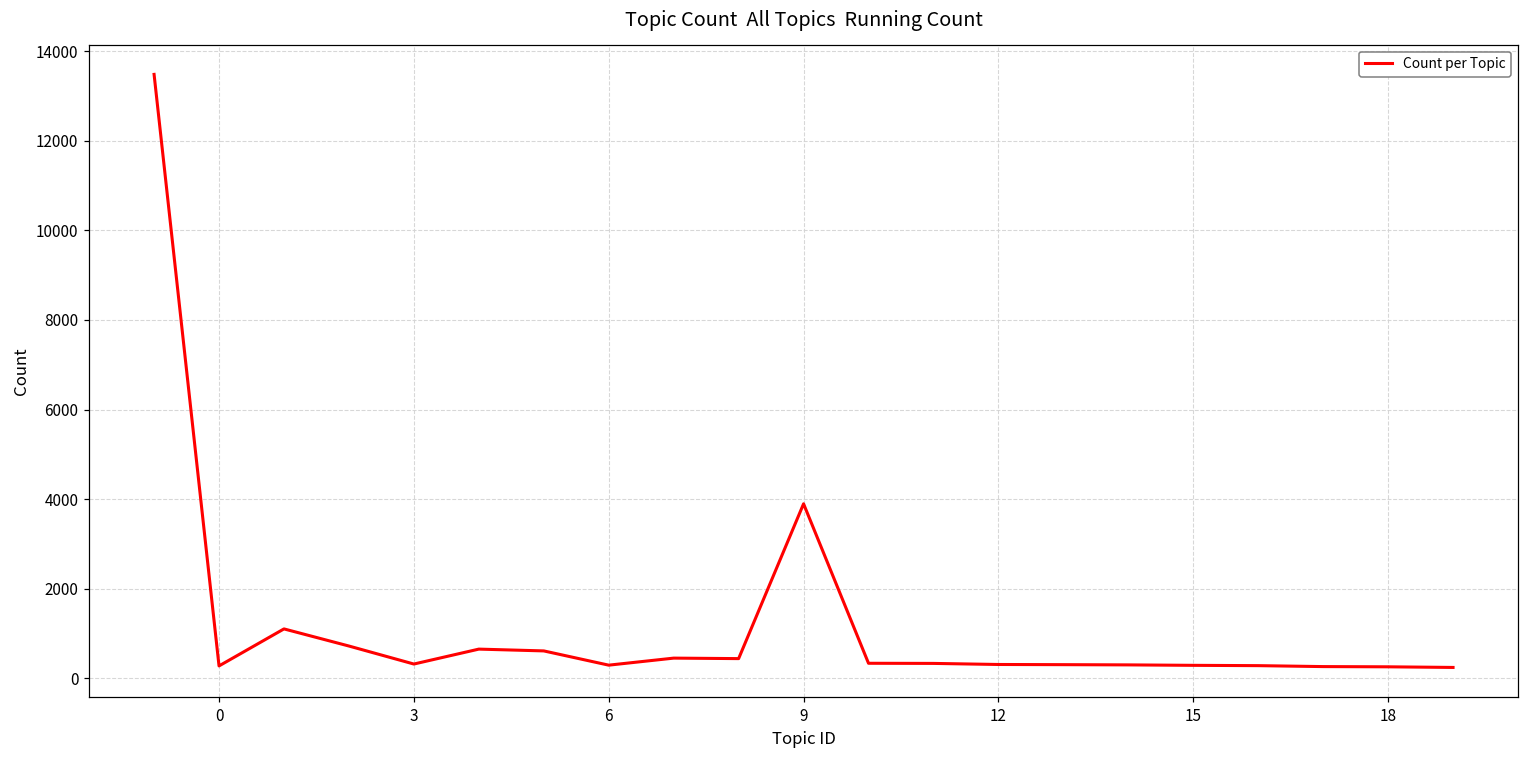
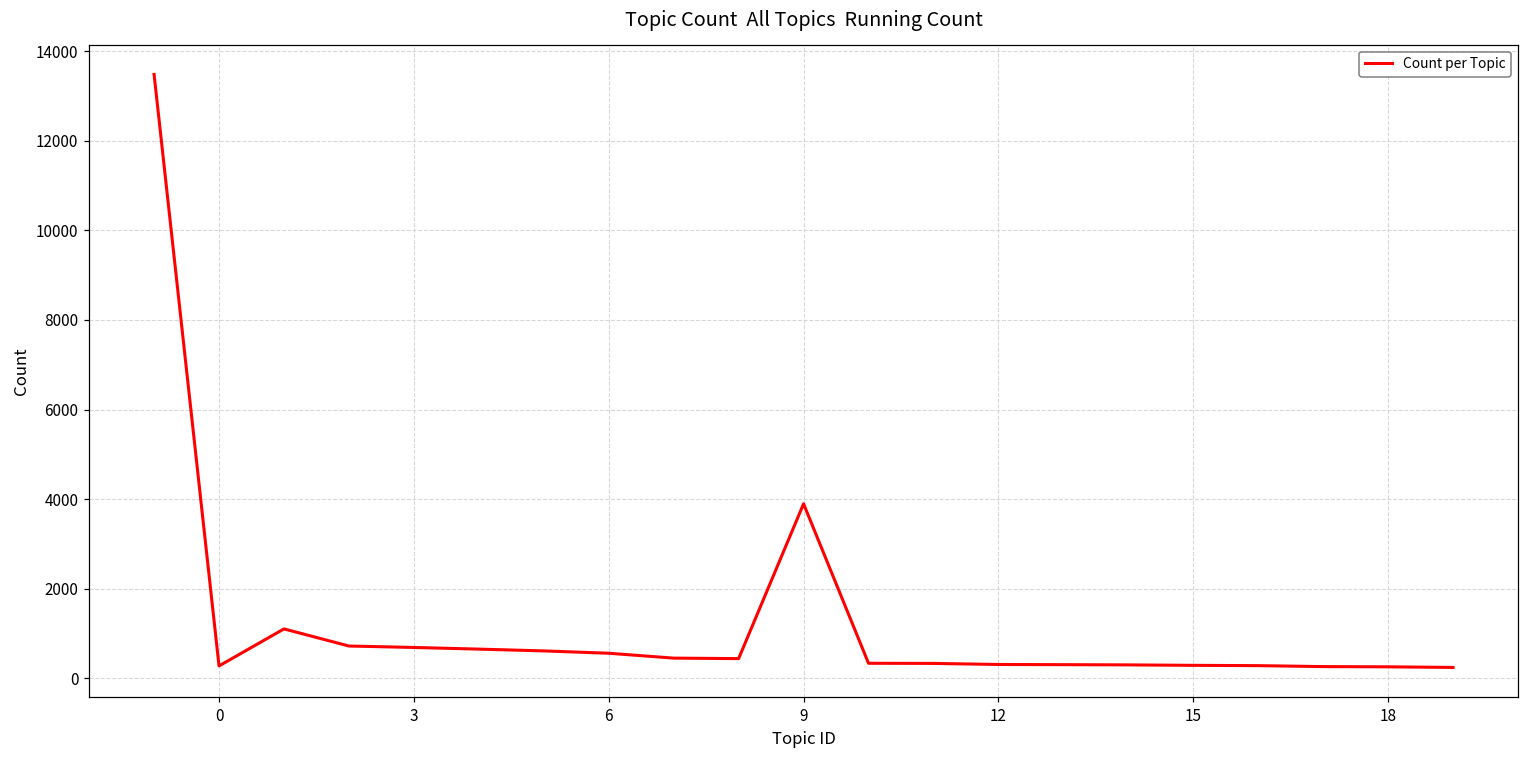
3: 300 -> 700
6: 300 -> 600
